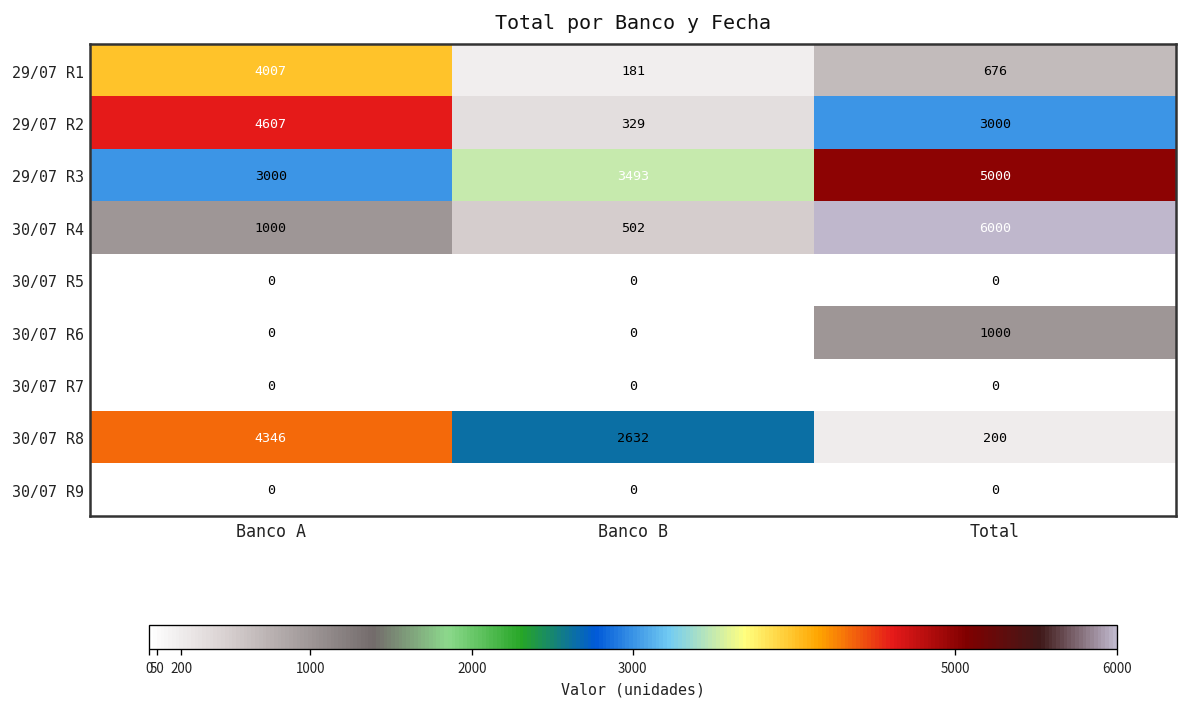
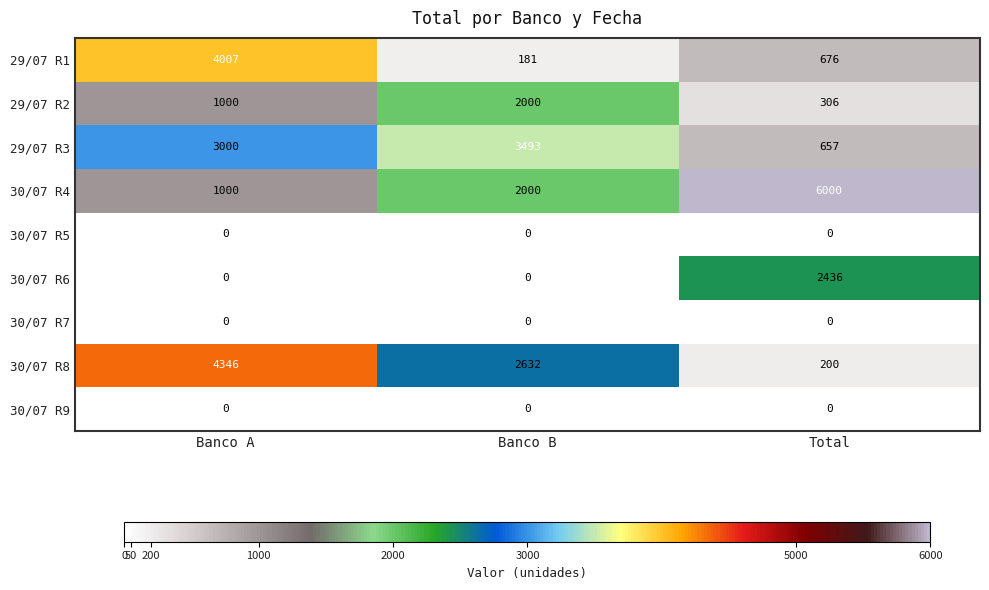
29/07 R2, Banco A: 4607 -> 1000
29/07 R2, Banco B: 329 -> 2000
29/07 R2, Total: 3000 -> 306
29/07 R3, Total: 5000 -> 657
30/07 R4, Banco B: 502 -> 2000
30/07 R6, Total: 1000 -> 2436
